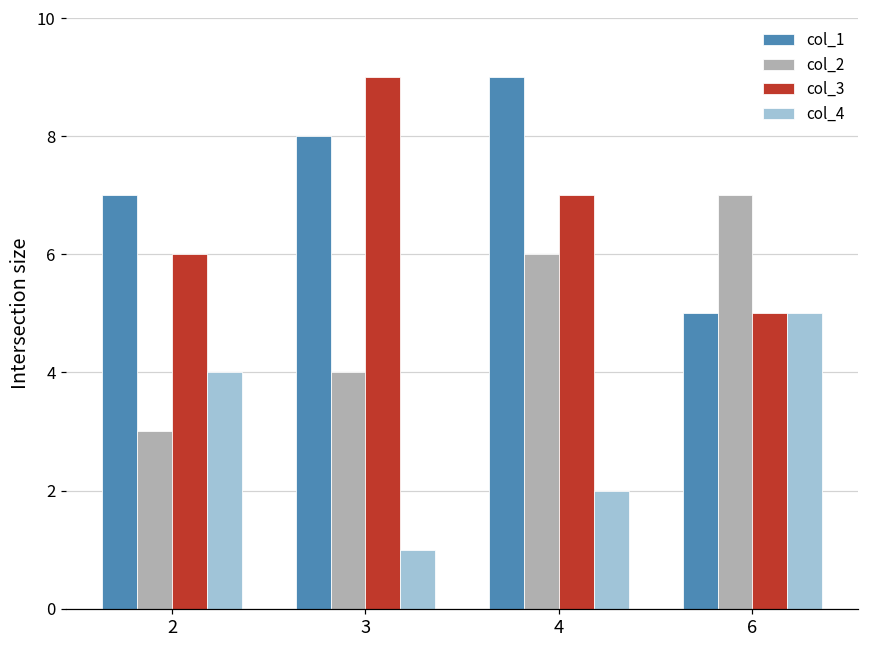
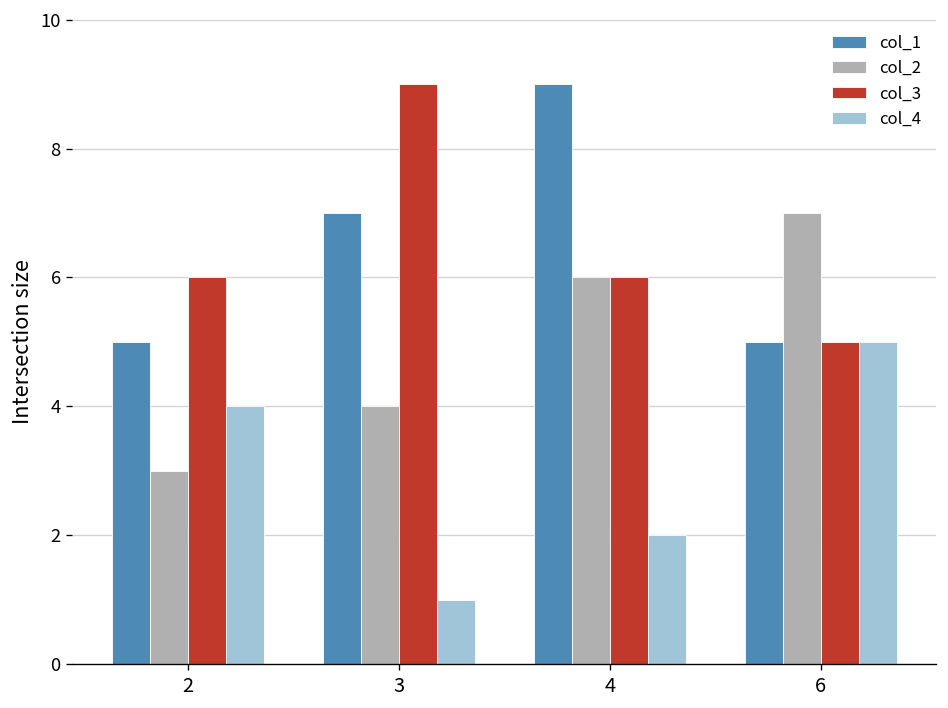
col_1, 2: 7 -> 5
col_1, 3: 8 -> 7
col_3, 4: 7 -> 6
